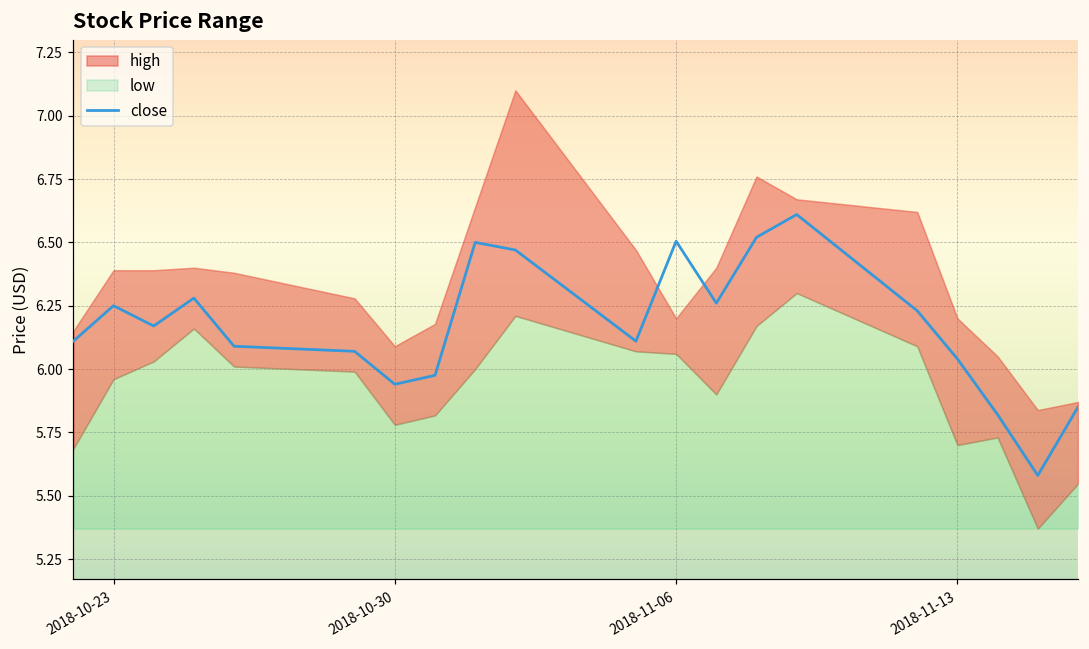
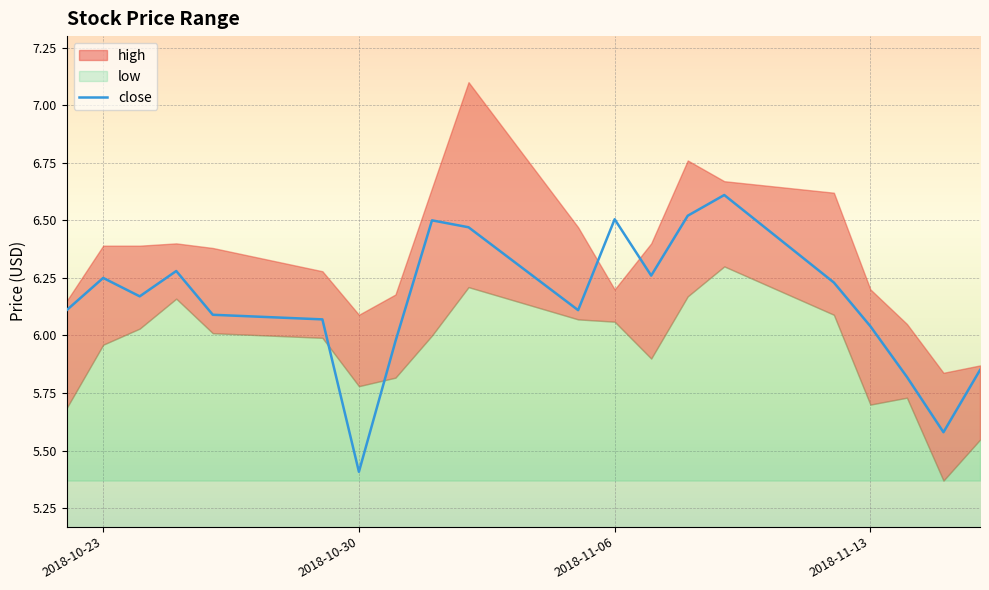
close, 2018-10-30: 5.94 -> 5.41
